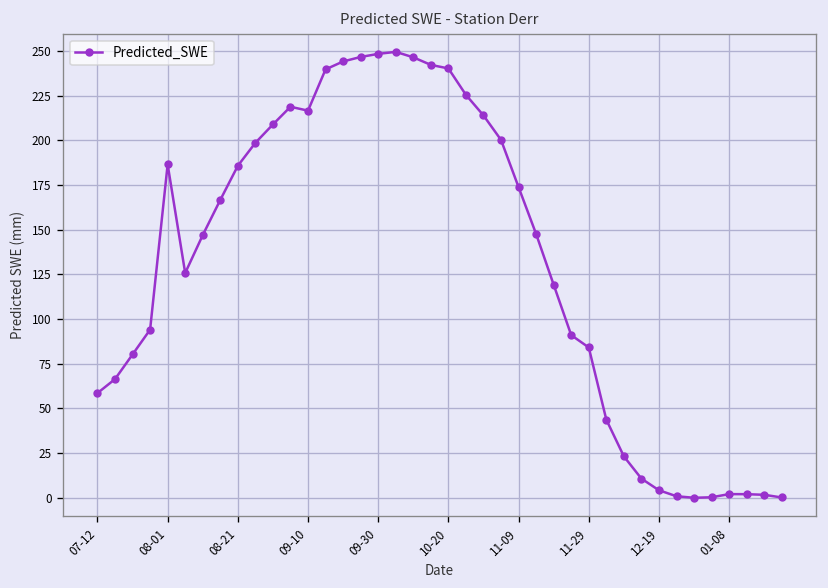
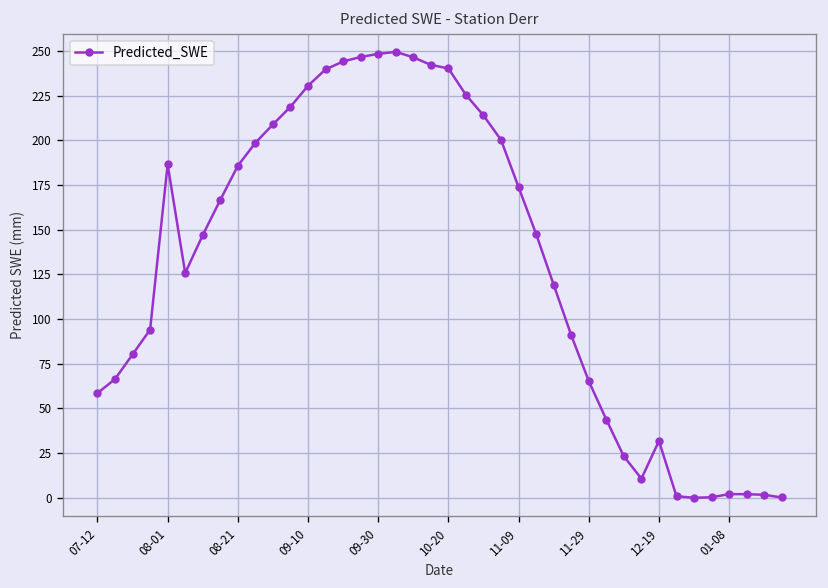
09-10: 217 -> 231
11-29: 84 -> 65
12-19: 4 -> 32
